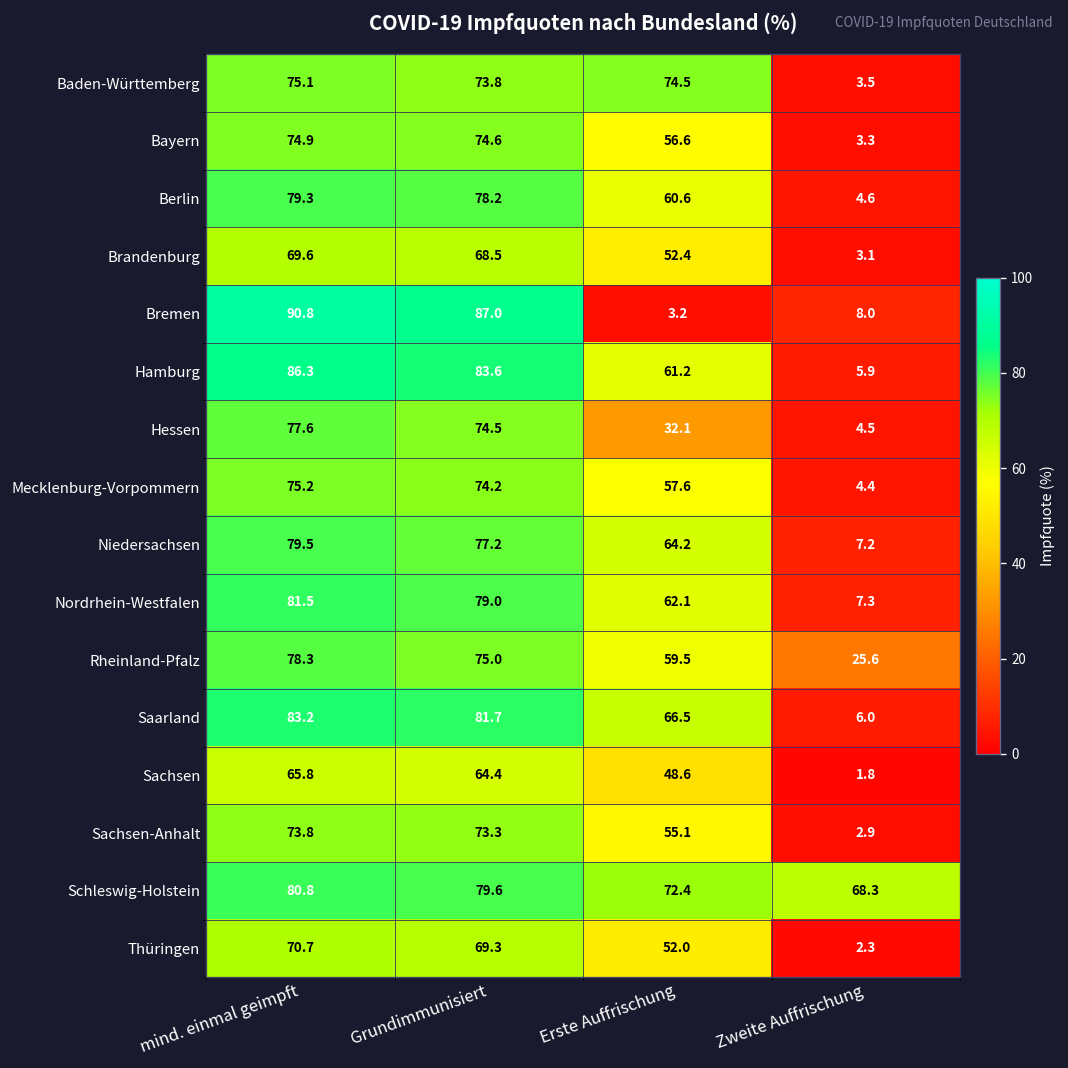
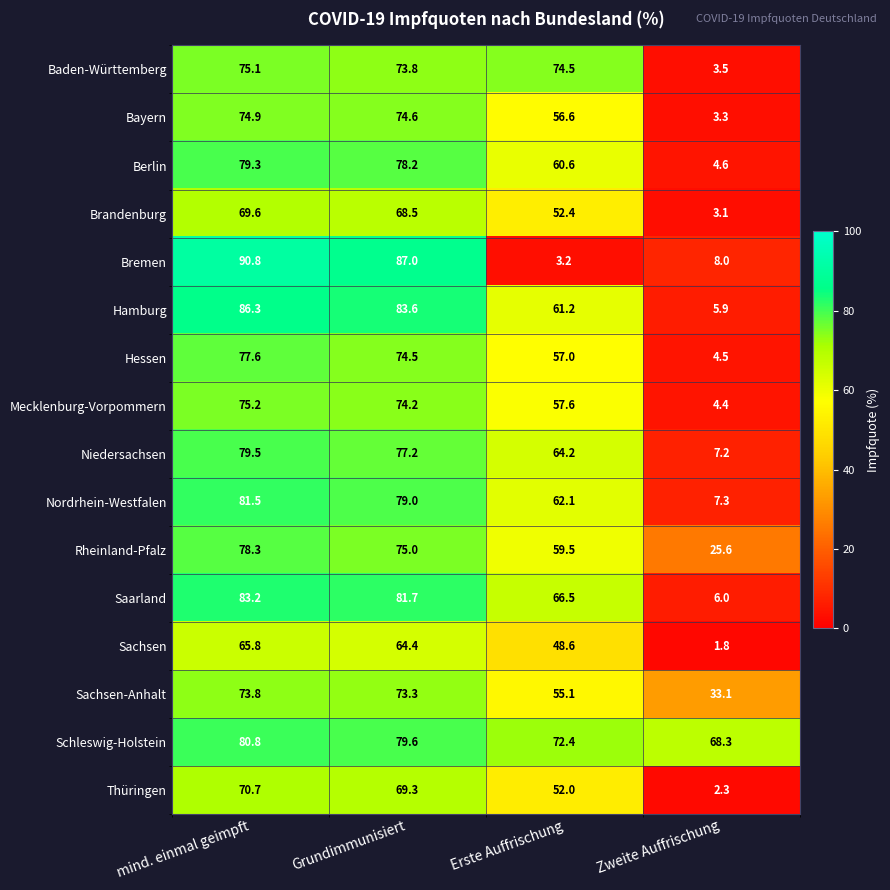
Hessen, Erste Auffrischung: 32.1 -> 57.0
Sachsen-Anhalt, Zweite Auffrischung: 2.9 -> 33.1
